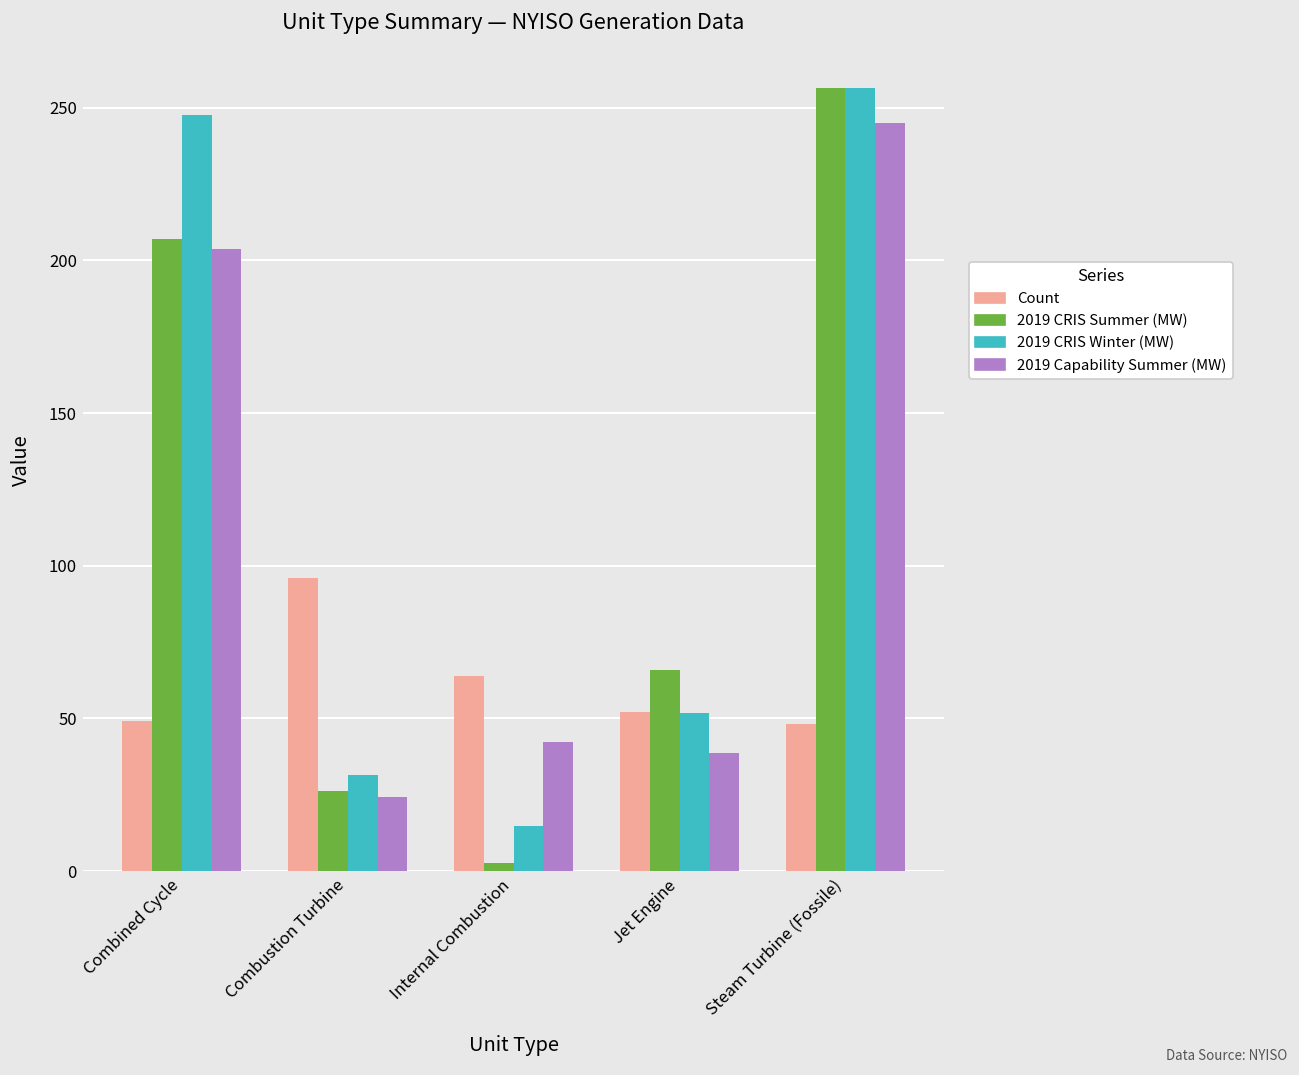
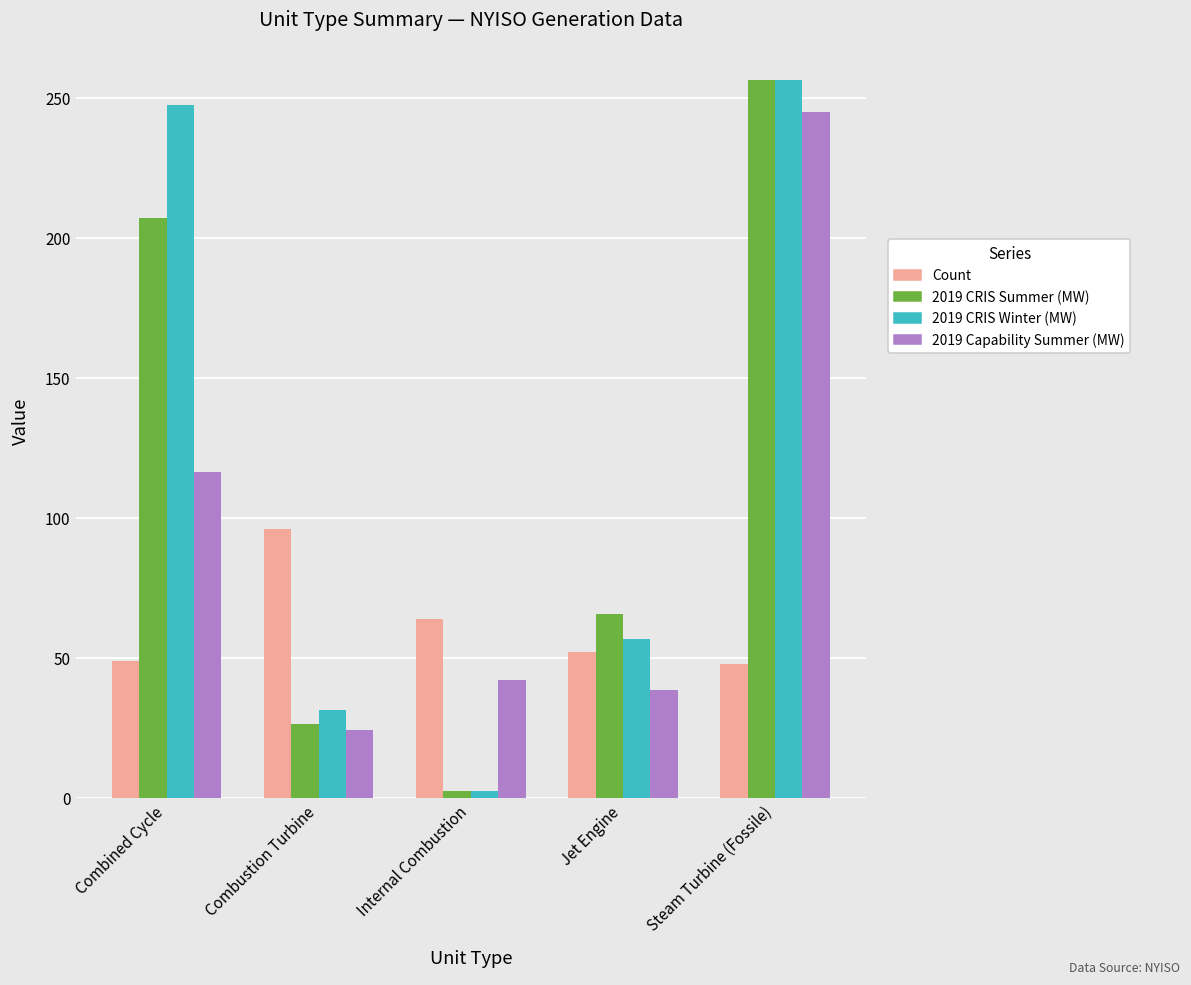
2019 Capability Summer (MW), Combined Cycle: 204 -> 116
2019 CRIS Winter (MW), Internal Combustion: 15 -> 3
2019 CRIS Winter (MW), Jet Engine: 52 -> 57
